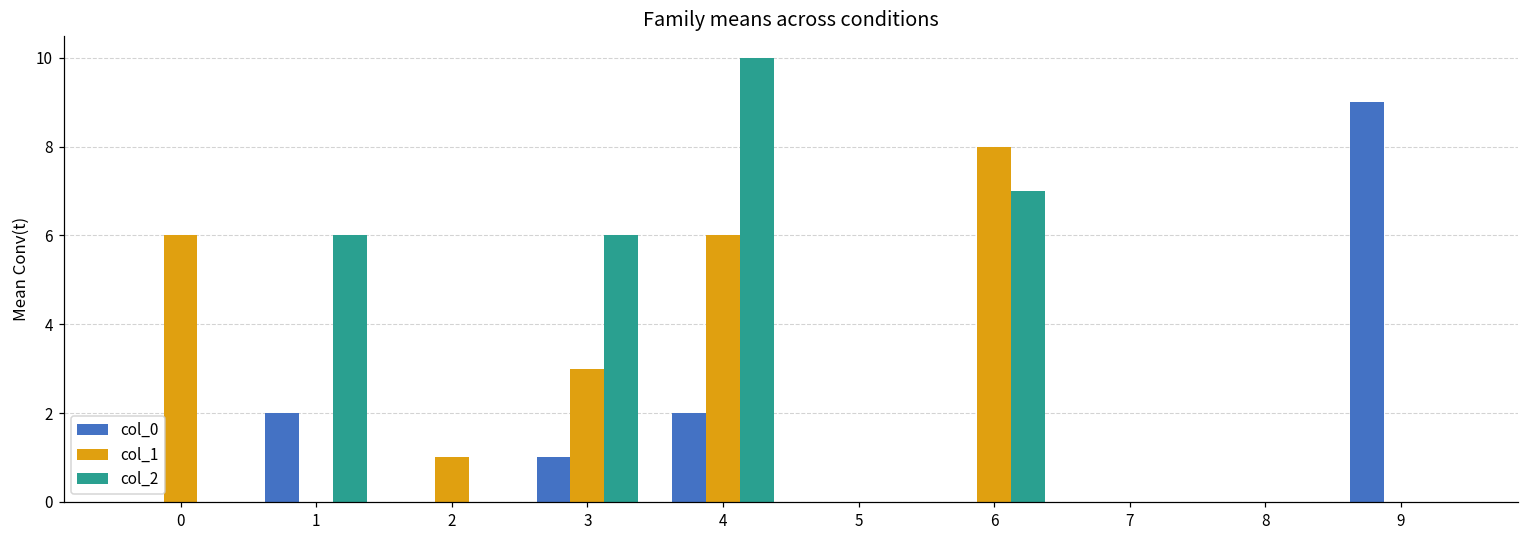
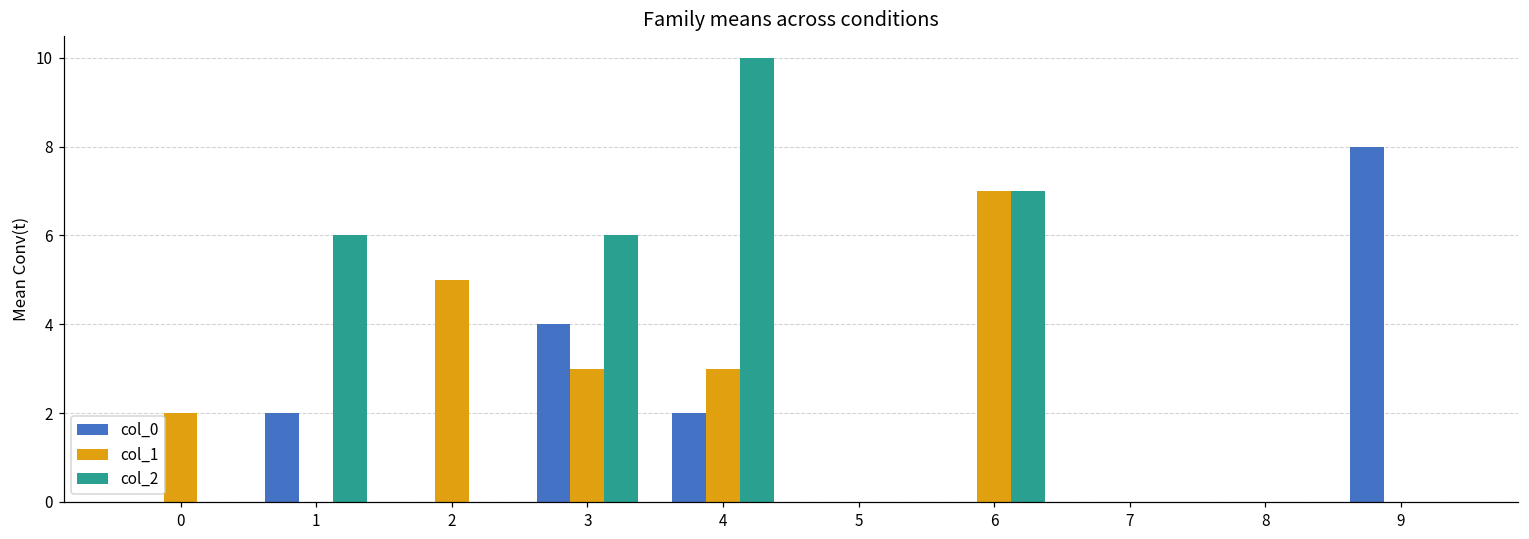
col_1, 0: 6 -> 2
col_1, 2: 1 -> 5
col_0, 3: 1 -> 4
col_1, 4: 6 -> 3
col_1, 6: 8 -> 7
col_0, 9: 9 -> 8
